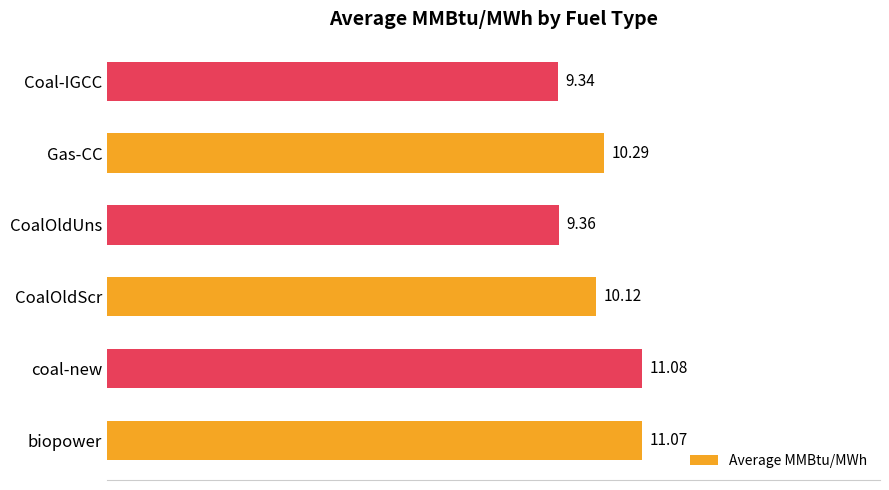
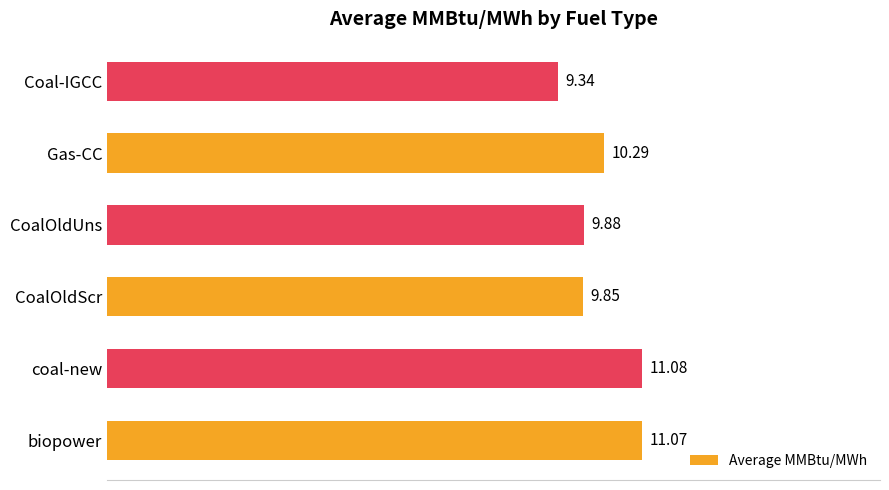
CoalOldUns: 9.36 -> 9.88
CoalOldScr: 10.12 -> 9.85
